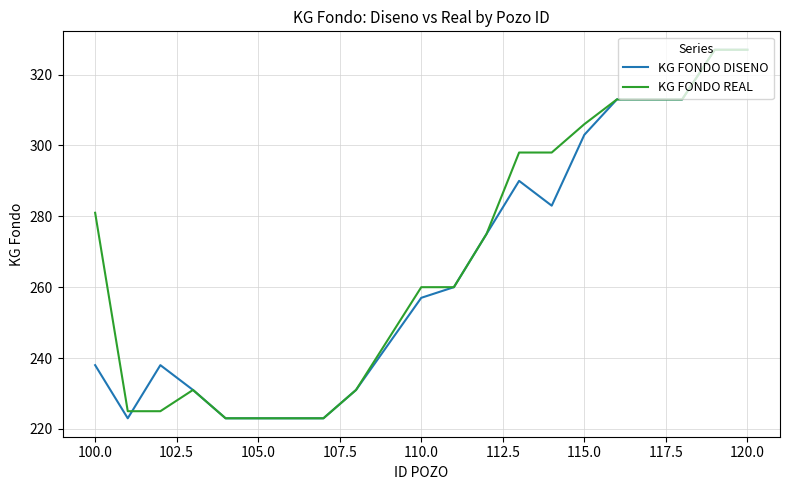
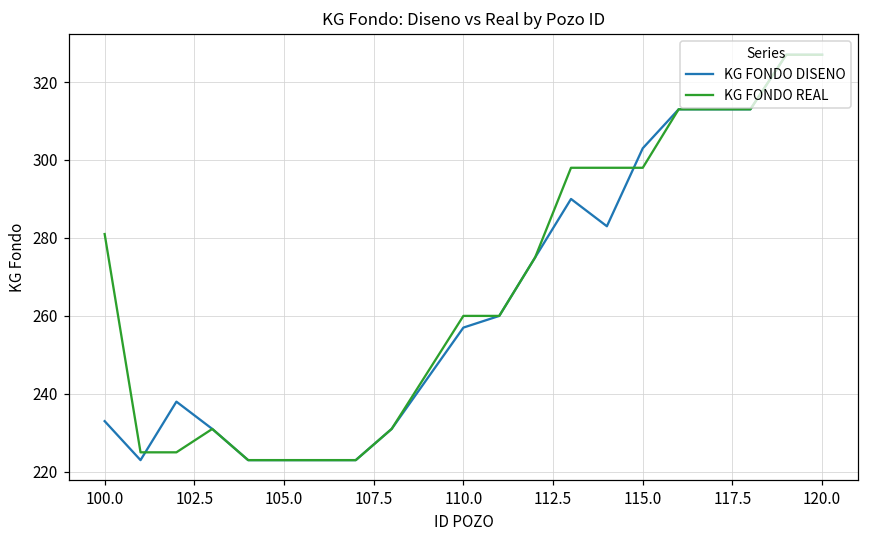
KG FONDO DISENO, 100.0: 238 -> 233
KG FONDO REAL, 115.0: 306 -> 298
